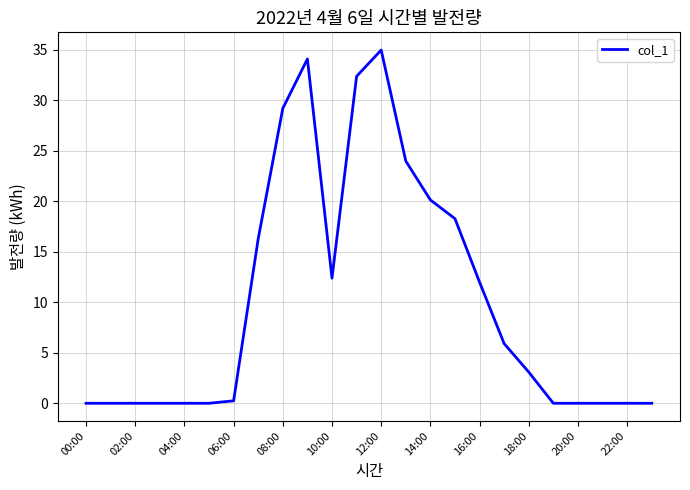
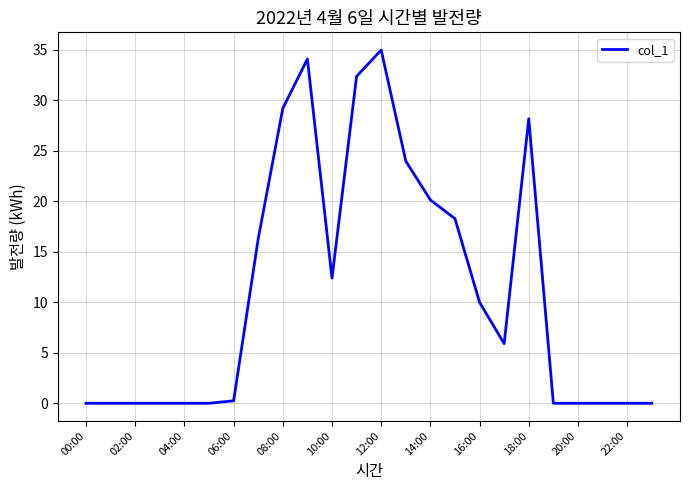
16:00: 12 -> 10
18:00: 3.1 -> 28.2
